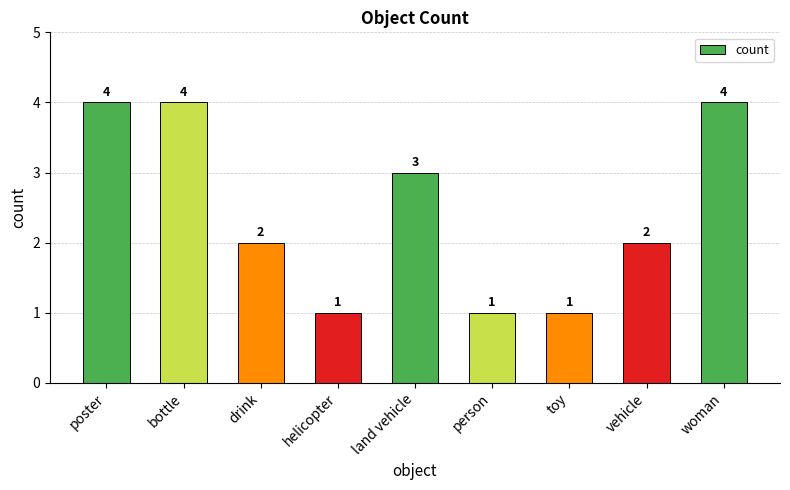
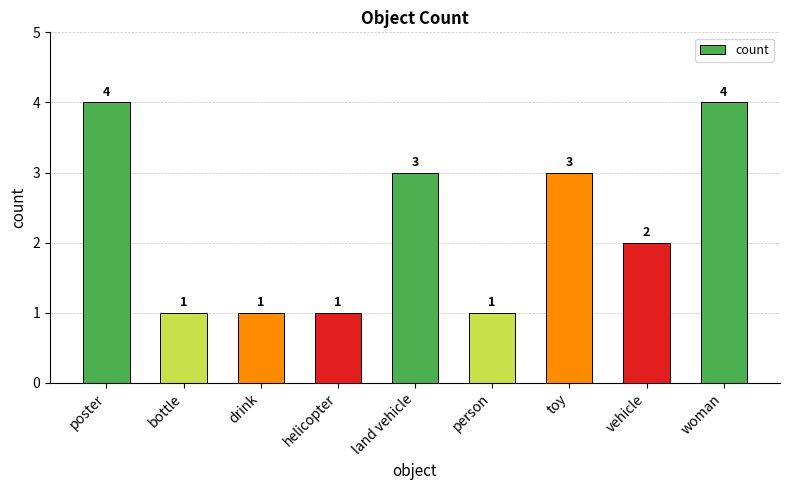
bottle: 4 -> 1
drink: 2 -> 1
toy: 1 -> 3
